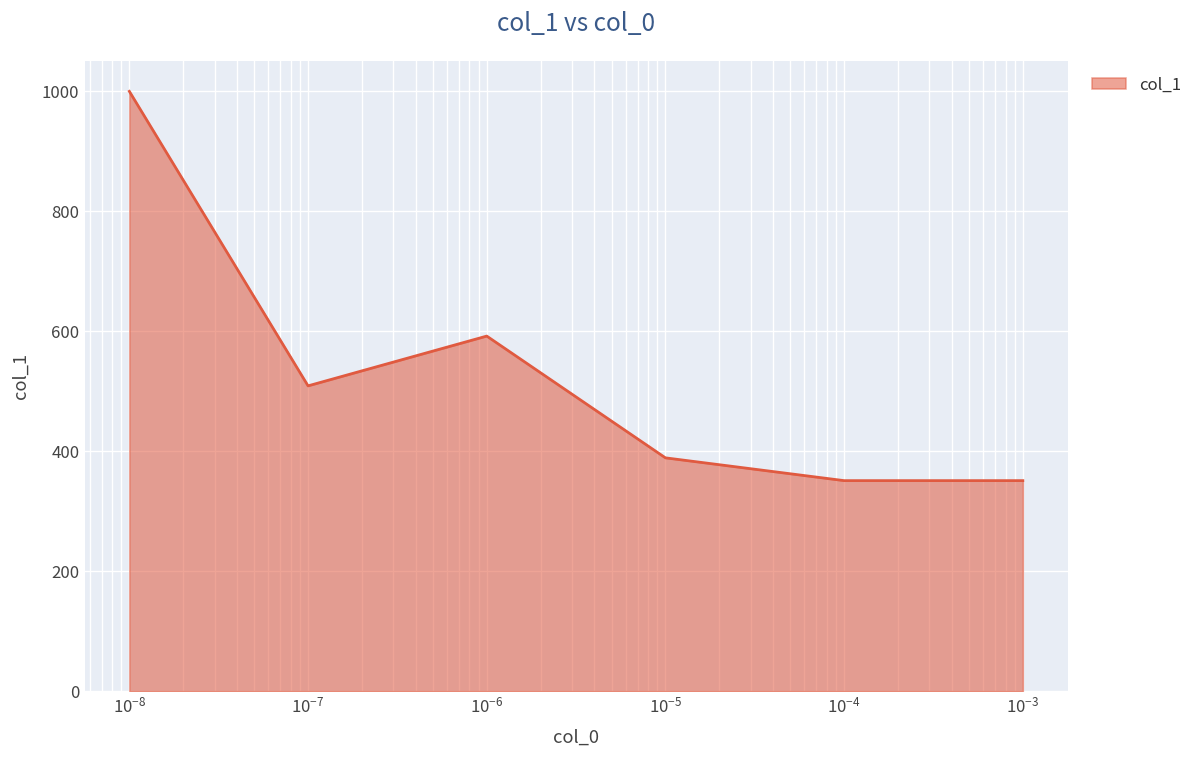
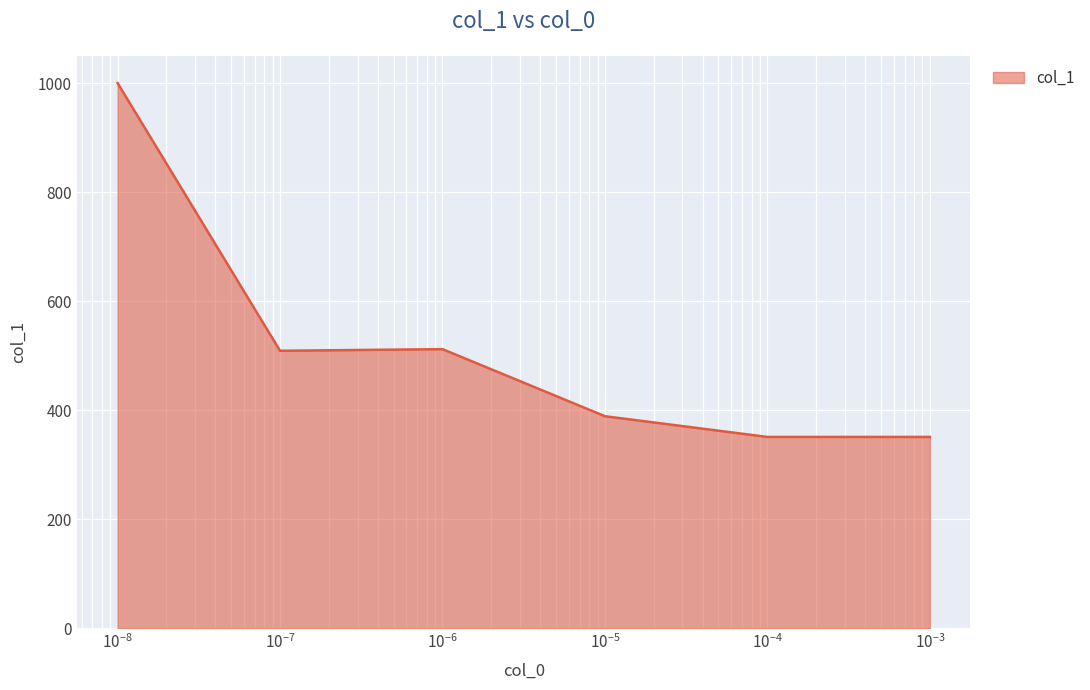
10^-6: 590 -> 510
